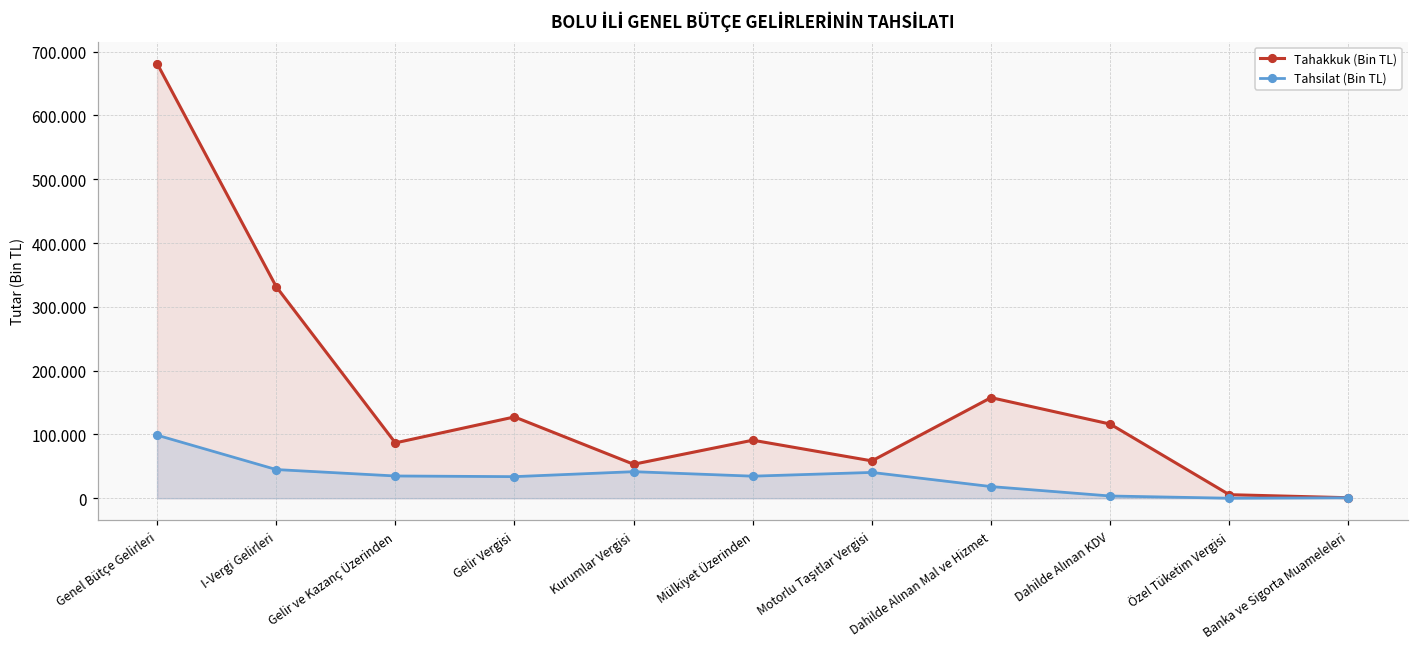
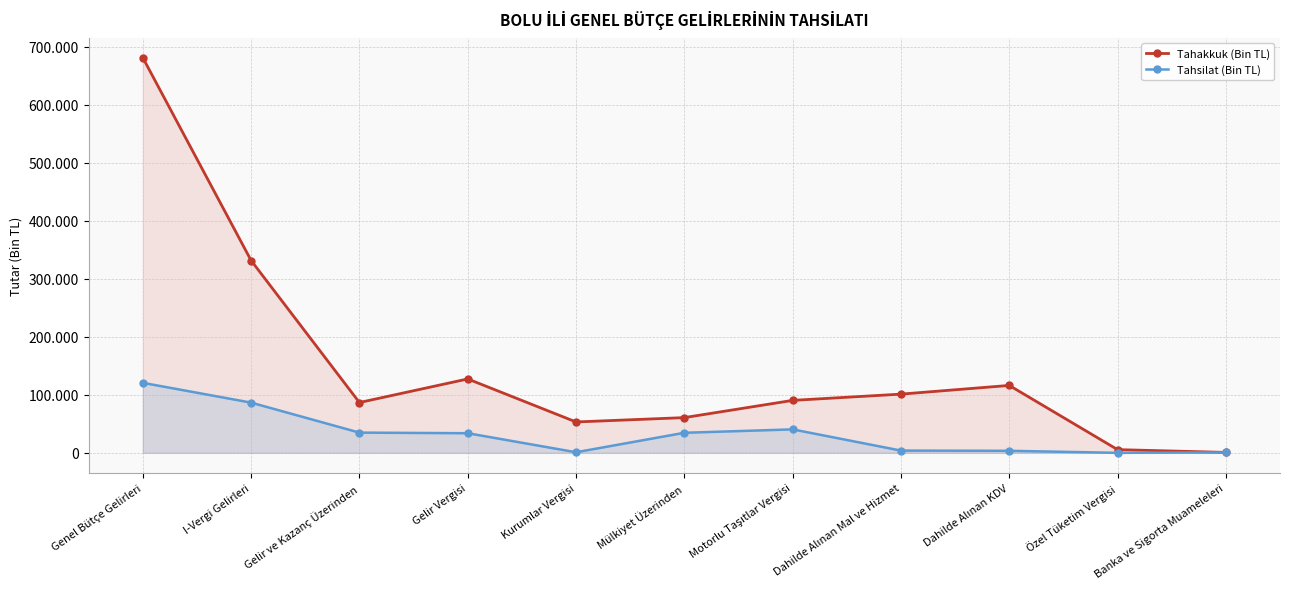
Tahsilat (Bin TL), Genel Bütçe Gelirleri: 100 -> 120
Tahsilat (Bin TL), I-Vergi Gelirleri: 40 -> 90
Tahsilat (Bin TL), Kurumlar Vergisi: 40 -> 0
Tahakkuk (Bin TL), Mülkiyet Üzerinden: 90 -> 60
Tahakkuk (Bin TL), Motorlu Taşıtlar Vergisi: 60 -> 90
Tahakkuk (Bin TL), Dahilde Alınan Mal ve Hizmet: 160 -> 100
Tahsilat (Bin TL), Dahilde Alınan Mal ve Hizmet: 20 -> 0
